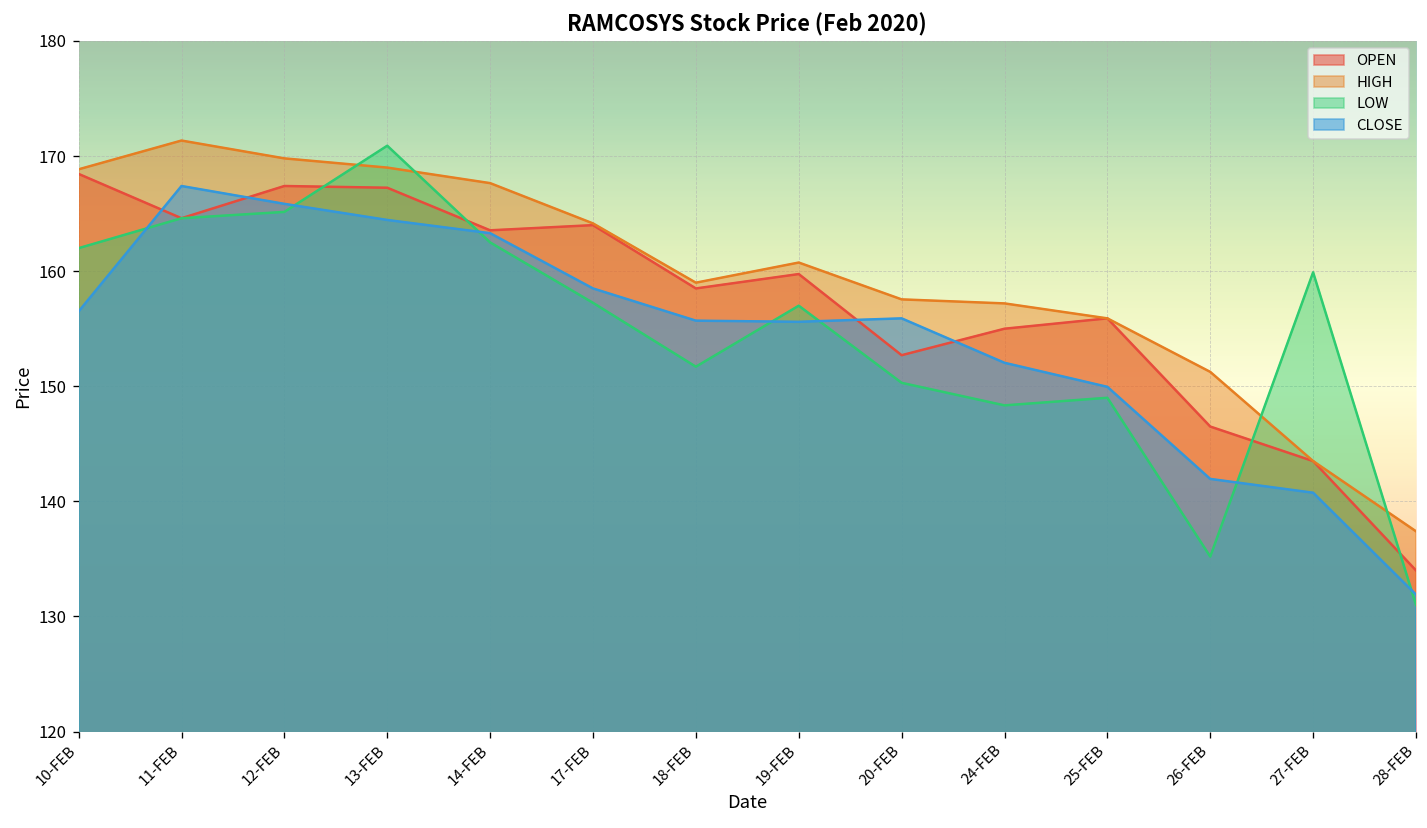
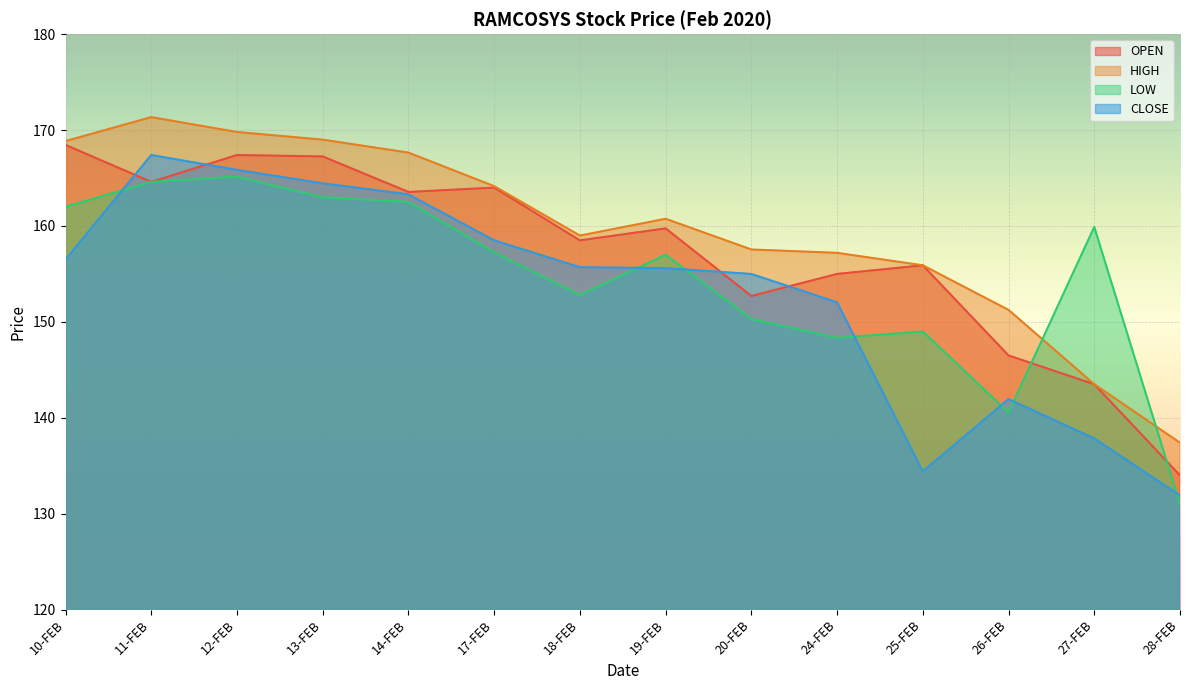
LOW, 13-FEB: 171 -> 163
LOW, 18-FEB: 152 -> 153
CLOSE, 20-FEB: 156 -> 155
CLOSE, 25-FEB: 150 -> 134
LOW, 26-FEB: 135 -> 141
CLOSE, 27-FEB: 141 -> 138
